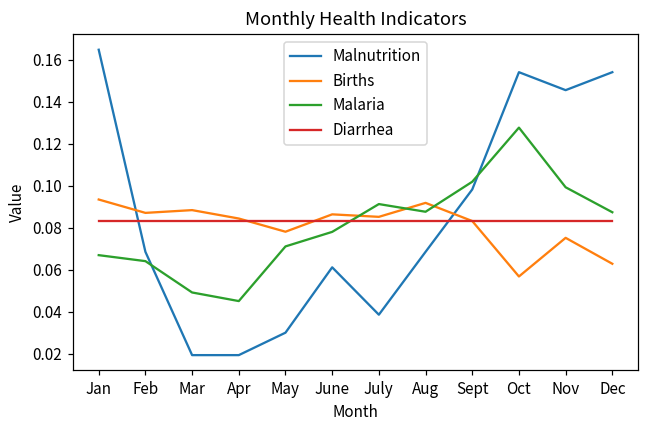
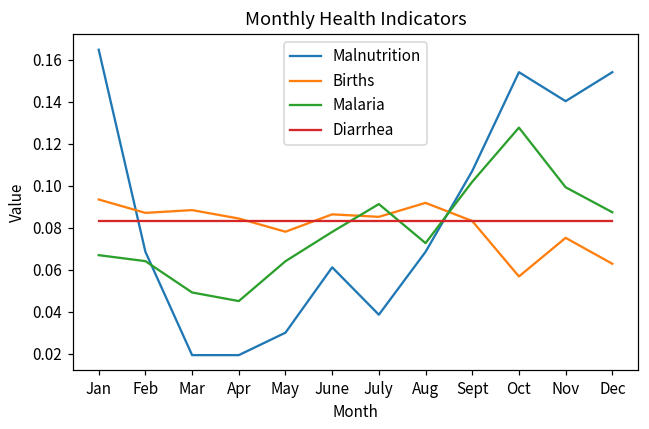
Malaria, May: 0.071 -> 0.064
Malaria, Aug: 0.088 -> 0.073
Malnutrition, Sept: 0.098 -> 0.107
Malnutrition, Nov: 0.146 -> 0.140
